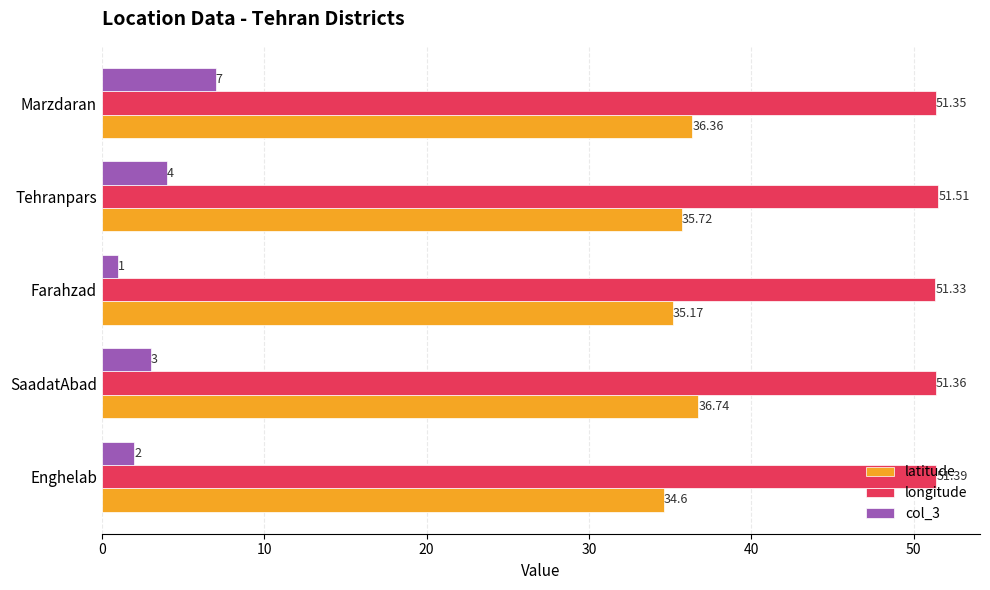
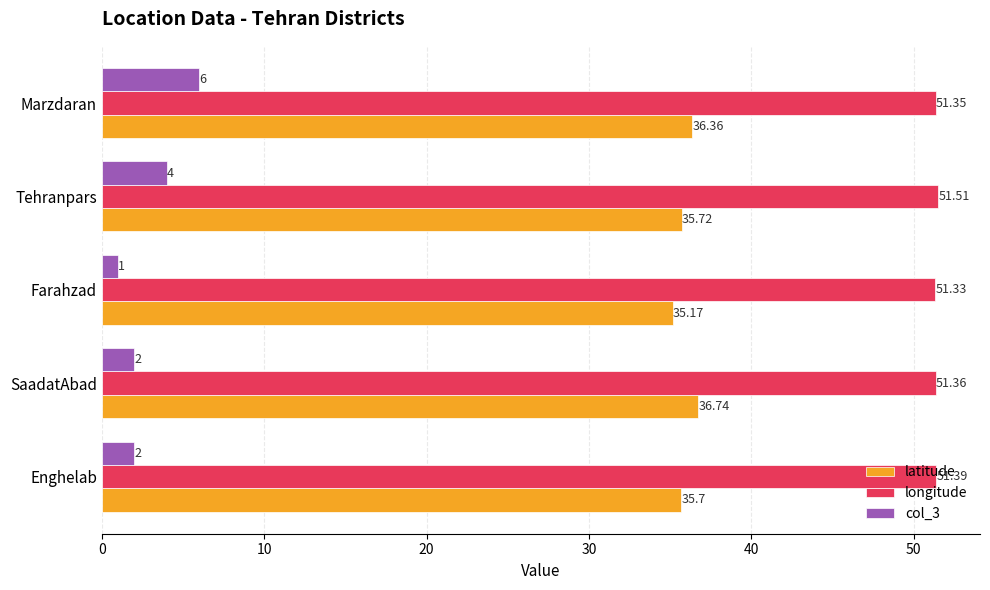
col_3, Marzdaran: 7 -> 6
col_3, SaadatAbad: 3 -> 2
latitude, Enghelab: 34.6 -> 35.7
